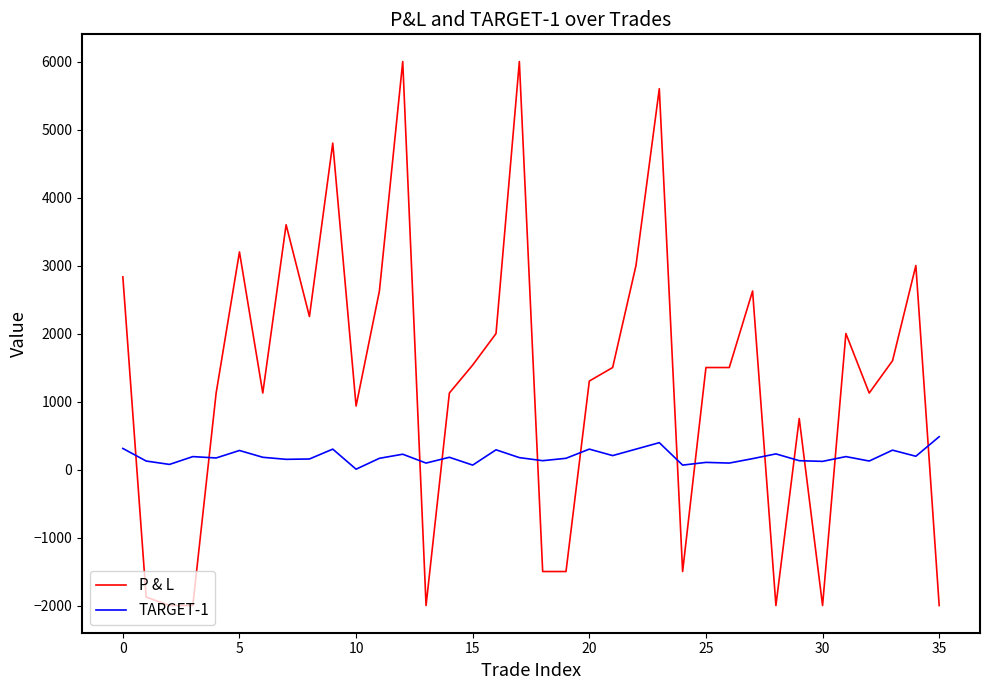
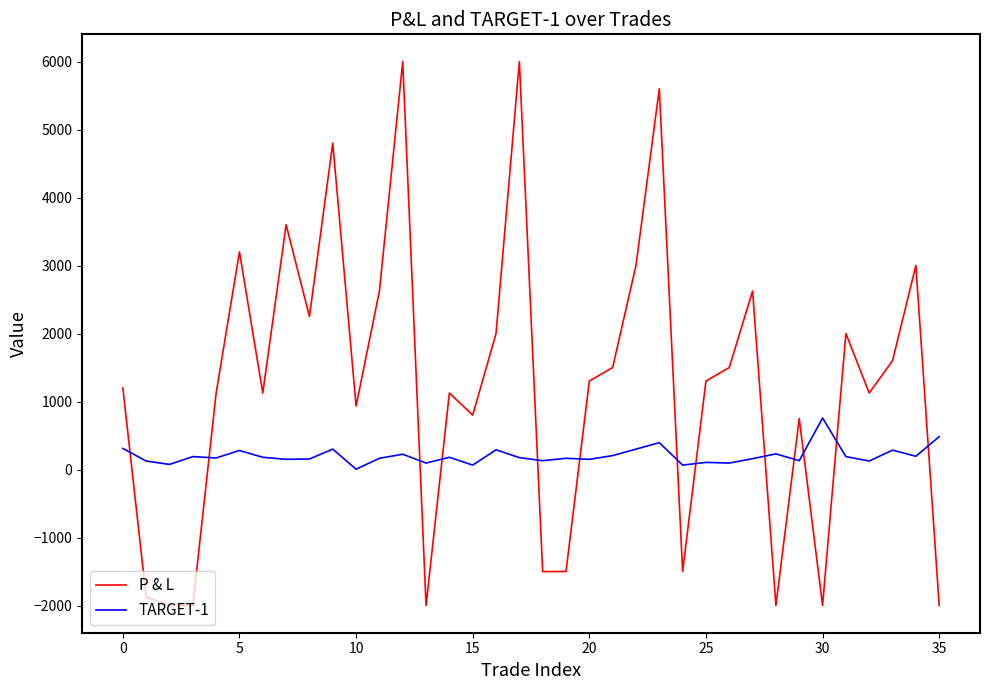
P & L, 0: 2800 -> 1200
P & L, 15: 1500 -> 800
TARGET-1, 20: 300 -> 200
P & L, 25: 1500 -> 1300
TARGET-1, 30: 100 -> 800
